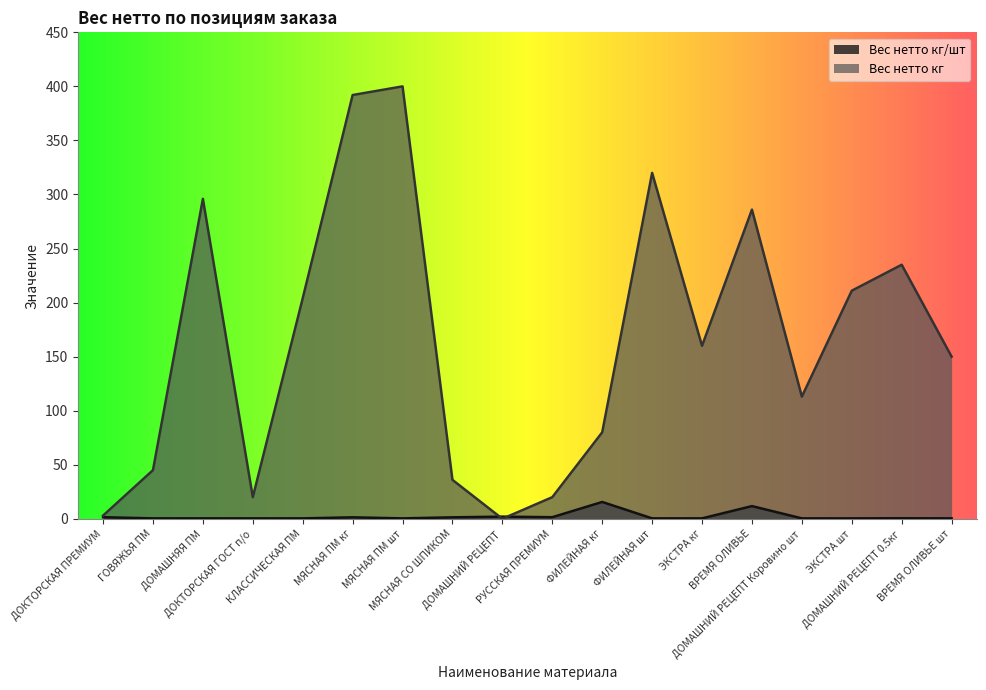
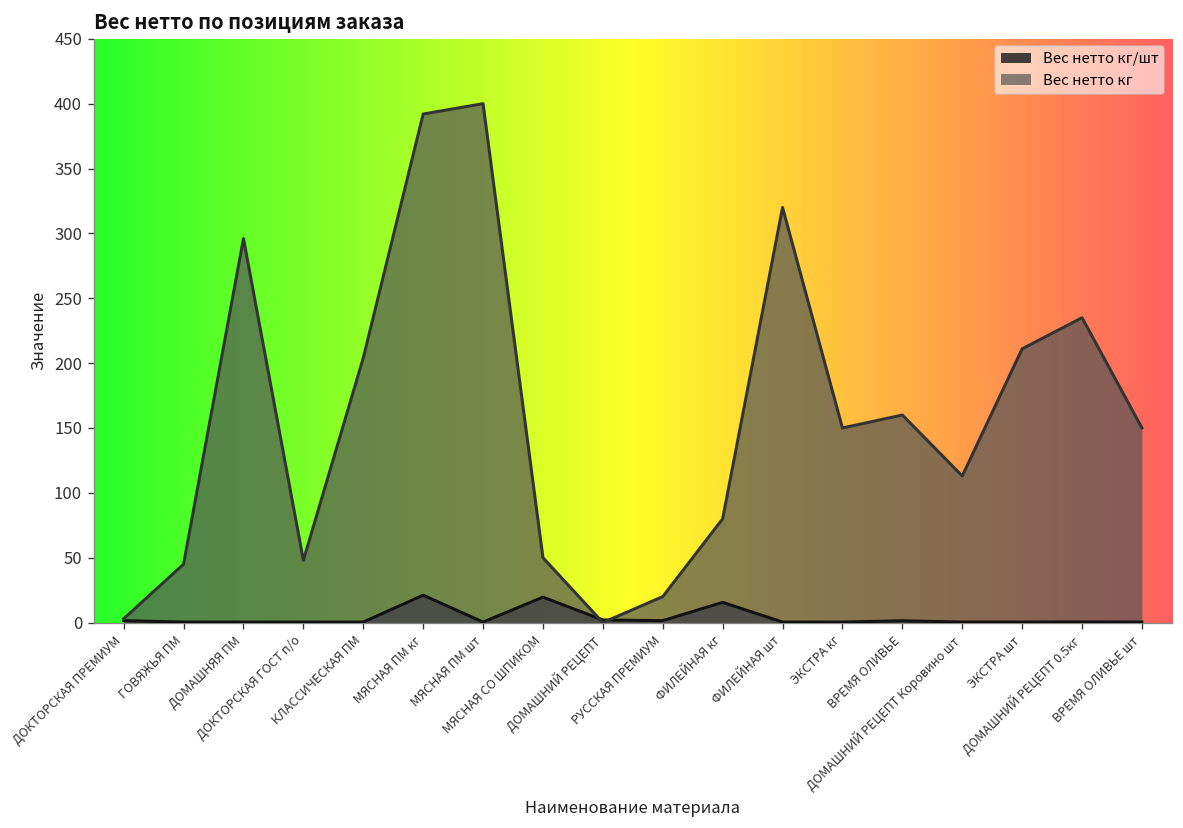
Вес нетто кг, ДОКТОРСКАЯ ГОСТ п/о: 20 -> 48
Вес нетто кг/шт, МЯСНАЯ ПМ кг: 1 -> 21
Вес нетто кг/шт, МЯСНАЯ СО ШПИКОМ: 1 -> 20
Вес нетто кг, МЯСНАЯ СО ШПИКОМ: 36 -> 50
Вес нетто кг, ЭКСТРА кг: 160 -> 150
Вес нетто кг/шт, ВРЕМЯ ОЛИВЬЕ: 12 -> 1
Вес нетто кг, ВРЕМЯ ОЛИВЬЕ: 286 -> 160
